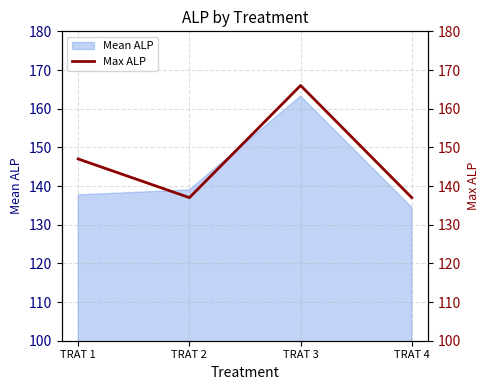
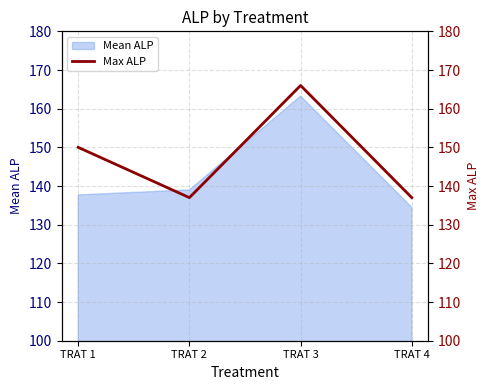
Max ALP, TRAT 1: 147 -> 150
